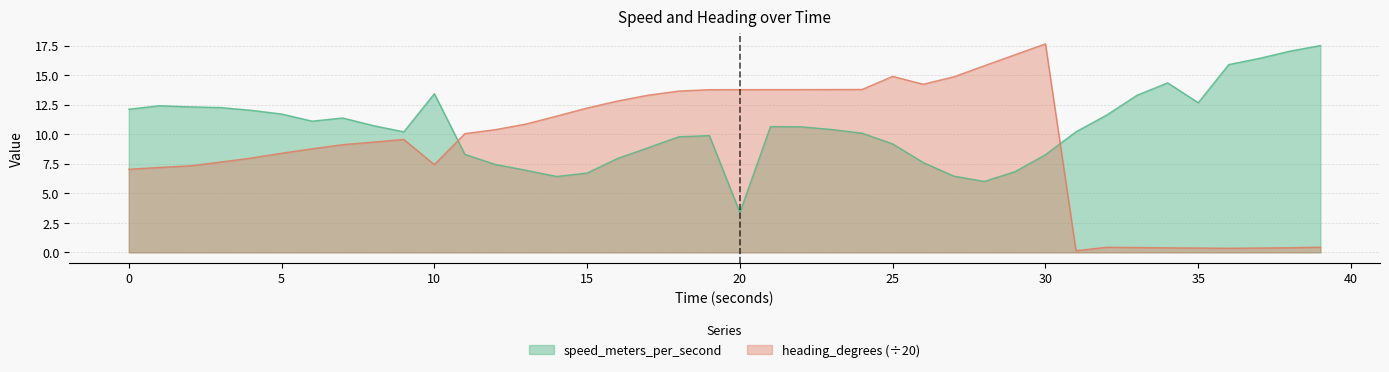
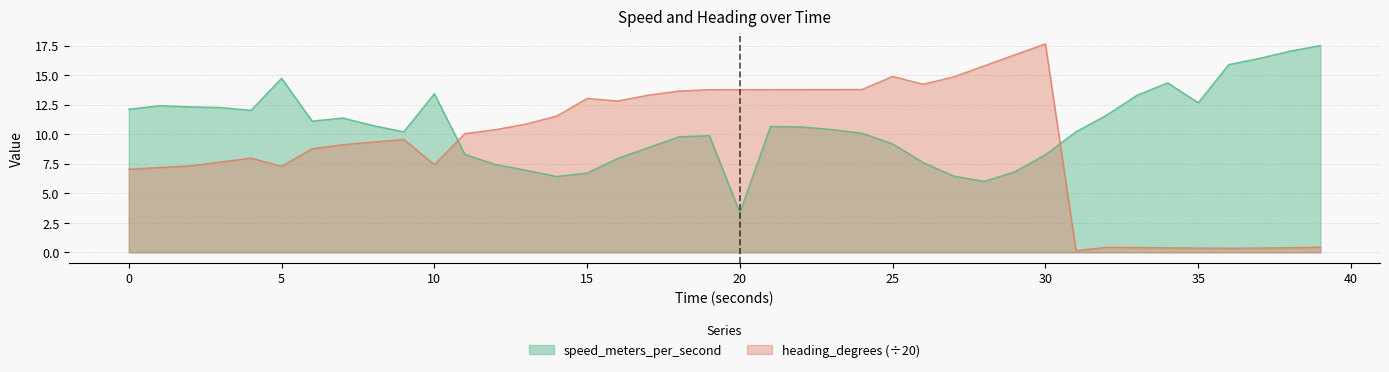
speed_meters_per_second, 5: 11.7 -> 14.7
heading_degrees (÷20), 5: 8.4 -> 7.3
heading_degrees (÷20), 15: 12.2 -> 13.0
